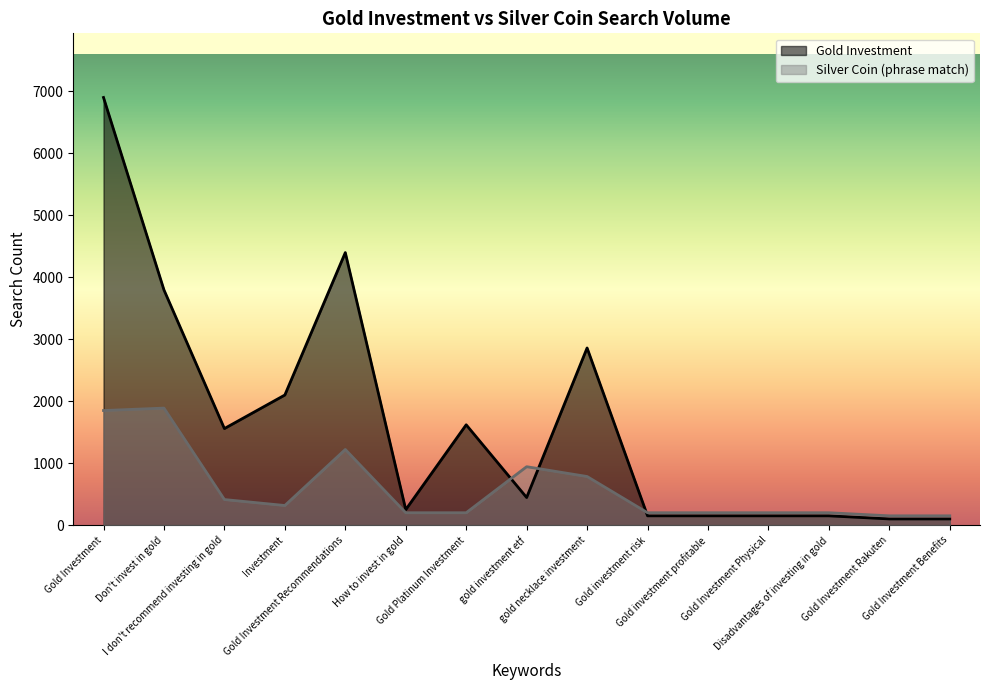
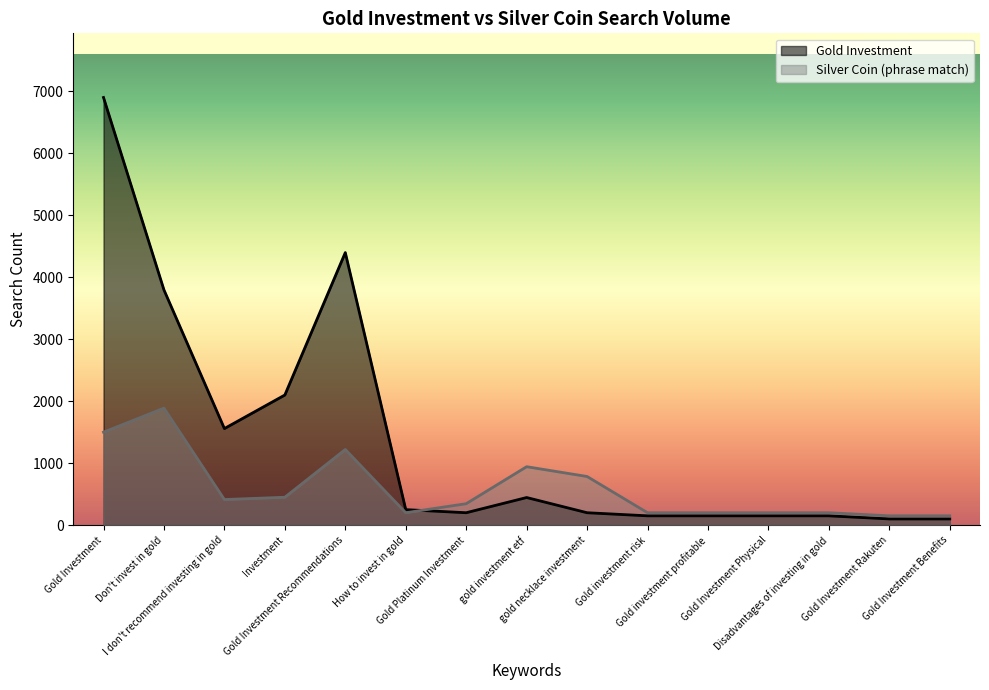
Silver Coin (phrase match), Gold Investment: 1800 -> 1500
Silver Coin (phrase match), Investment: 300 -> 500
Gold Investment, Gold Platinum Investment: 1600 -> 200
Silver Coin (phrase match), Gold Platinum Investment: 200 -> 300
Gold Investment, gold necklace investment: 2900 -> 200
